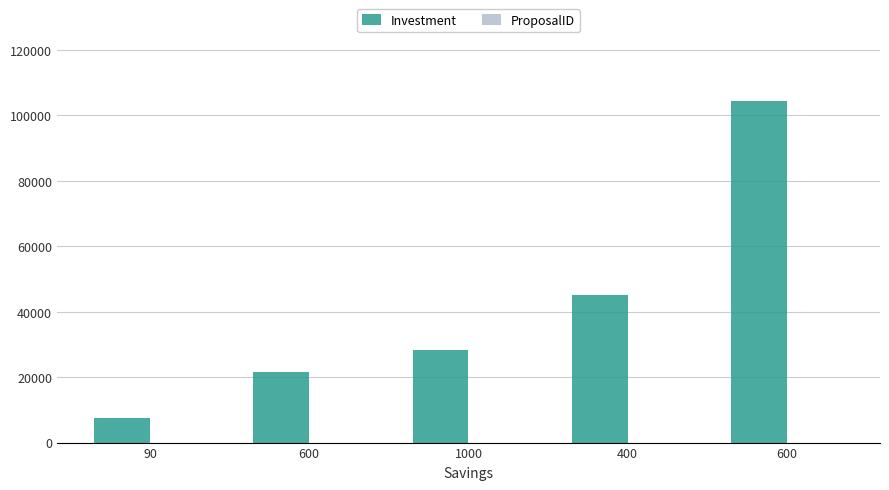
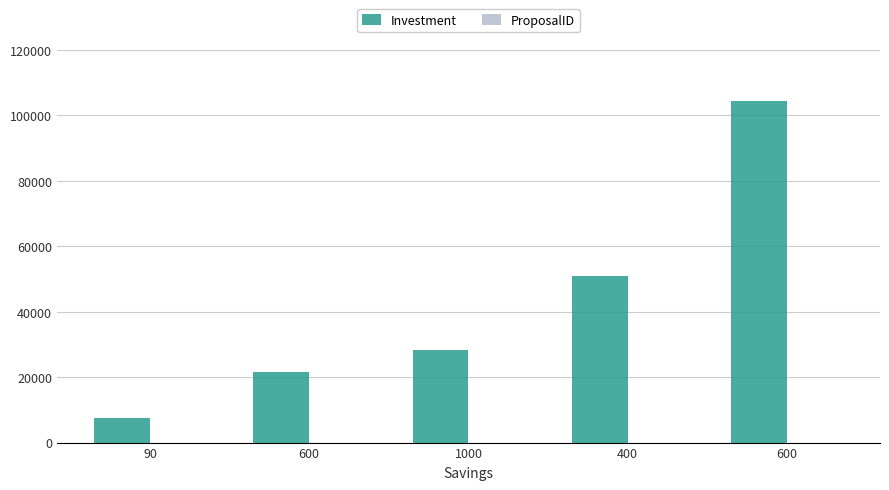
Investment, 400: 45000 -> 51000
